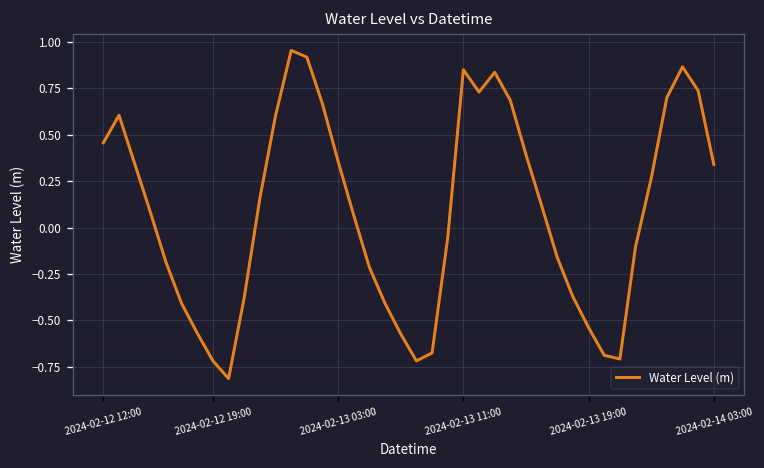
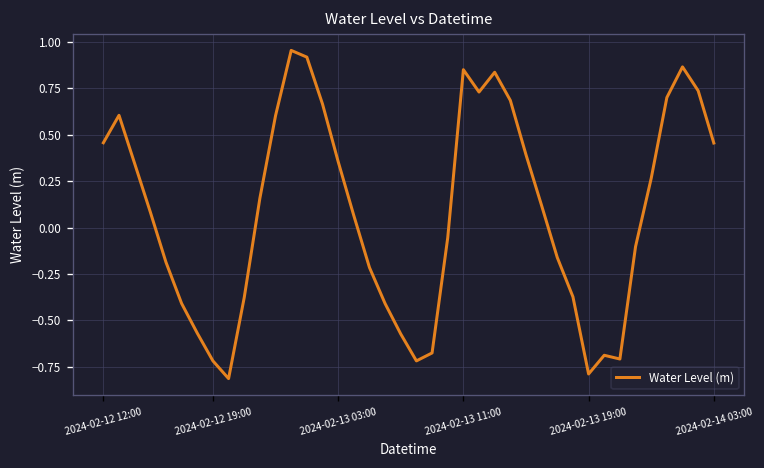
2024-02-13 19:00: -0.54 -> -0.79
2024-02-14 03:00: 0.34 -> 0.46
